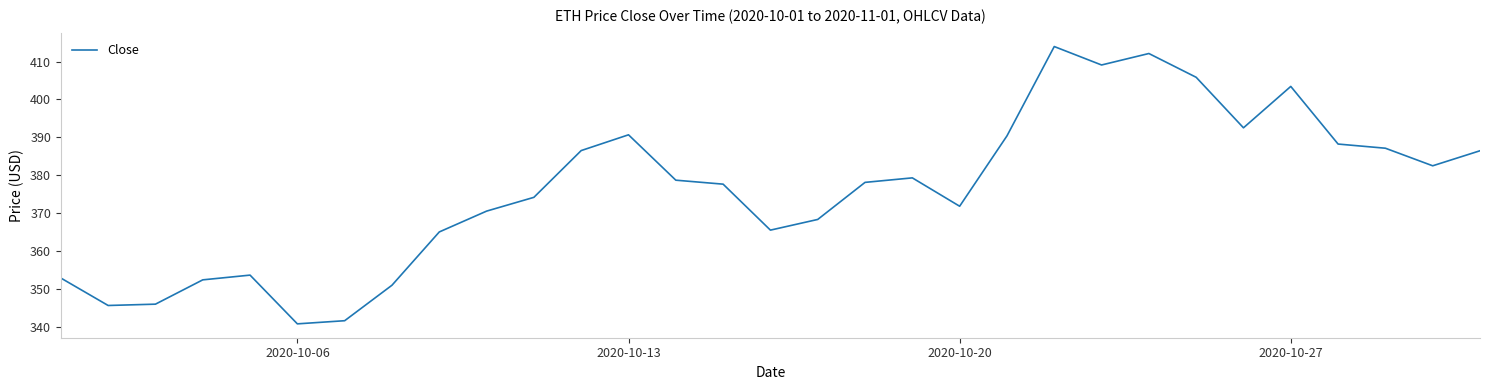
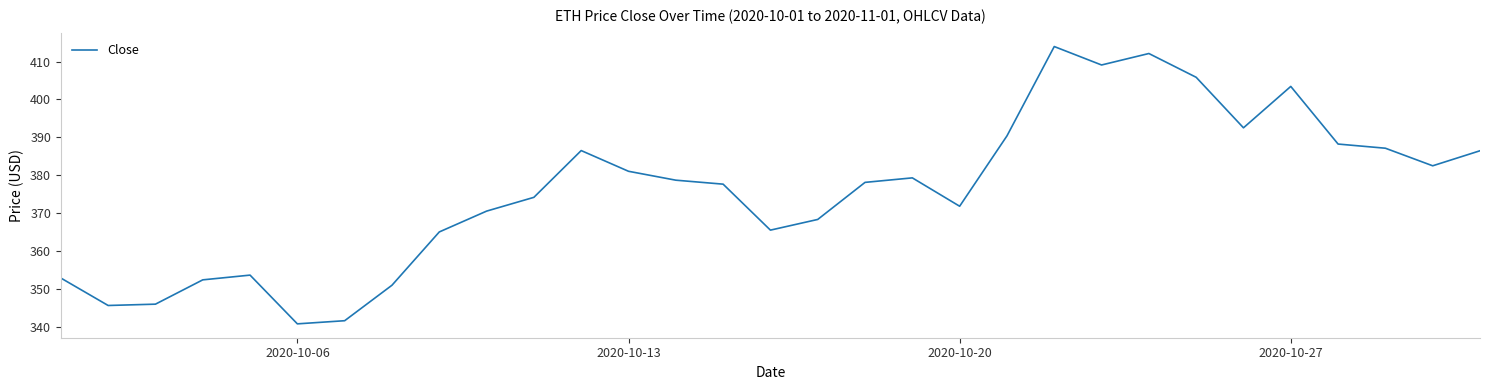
2020-10-13: 391 -> 381
